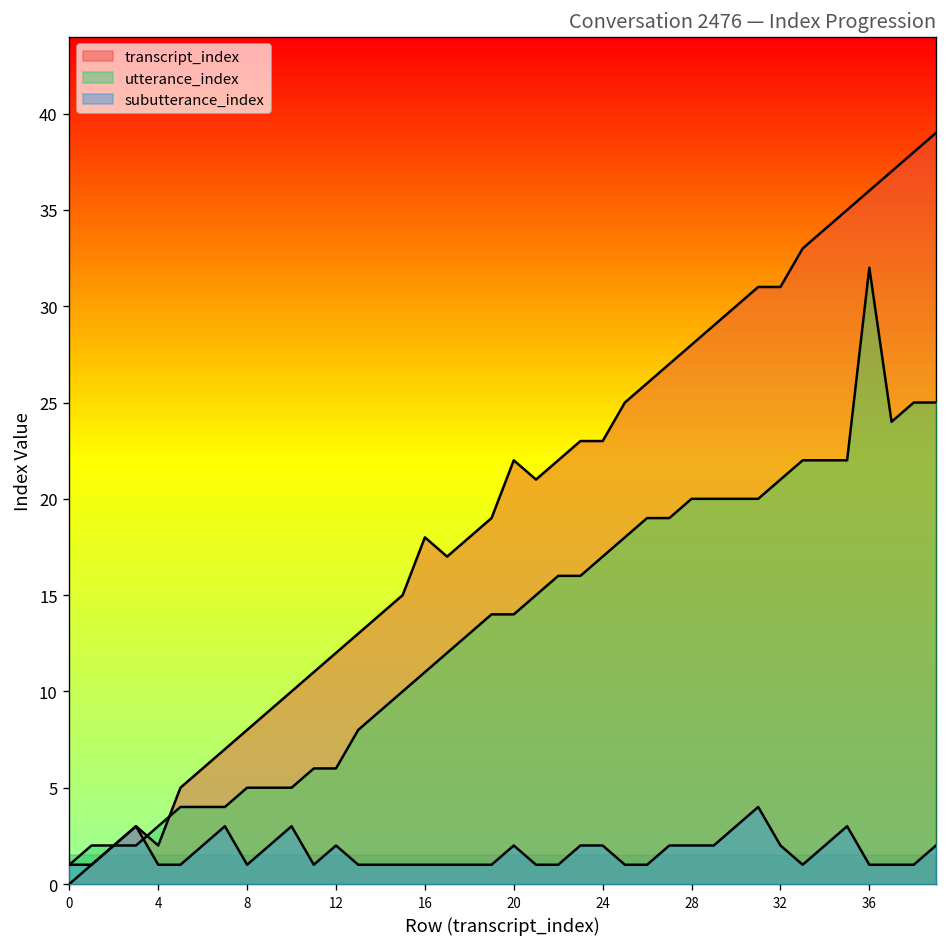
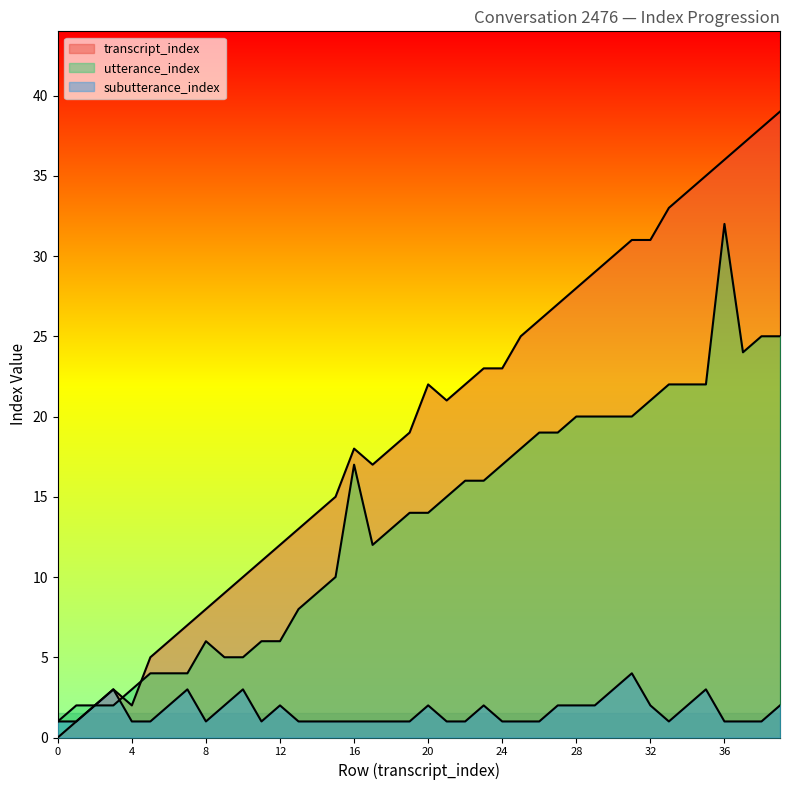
utterance_index, 8: 5 -> 6
utterance_index, 16: 11 -> 17
subutterance_index, 24: 2 -> 1
